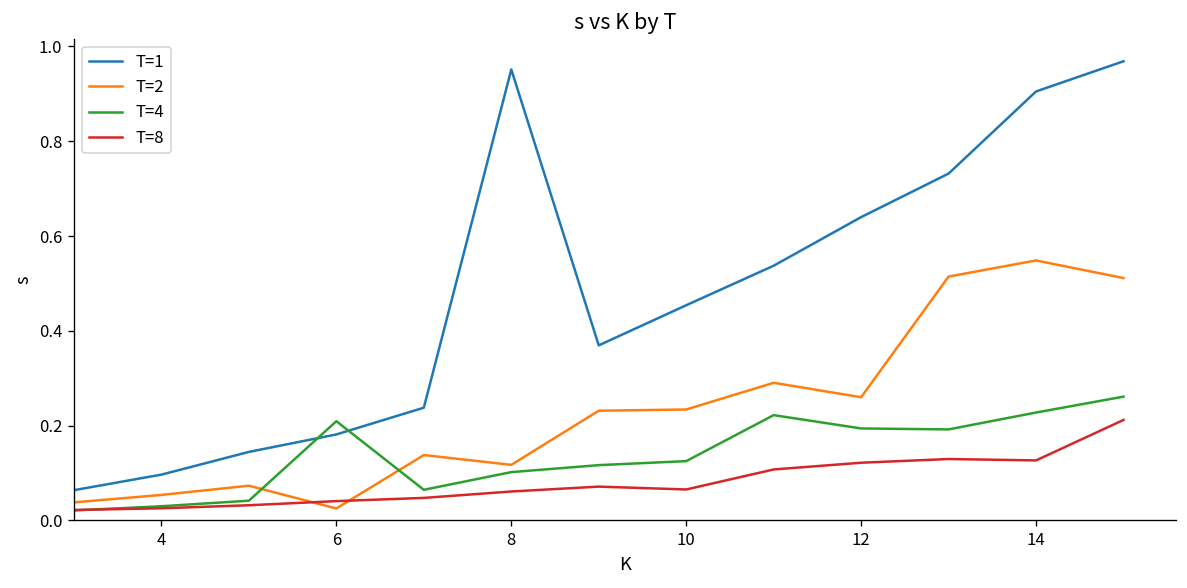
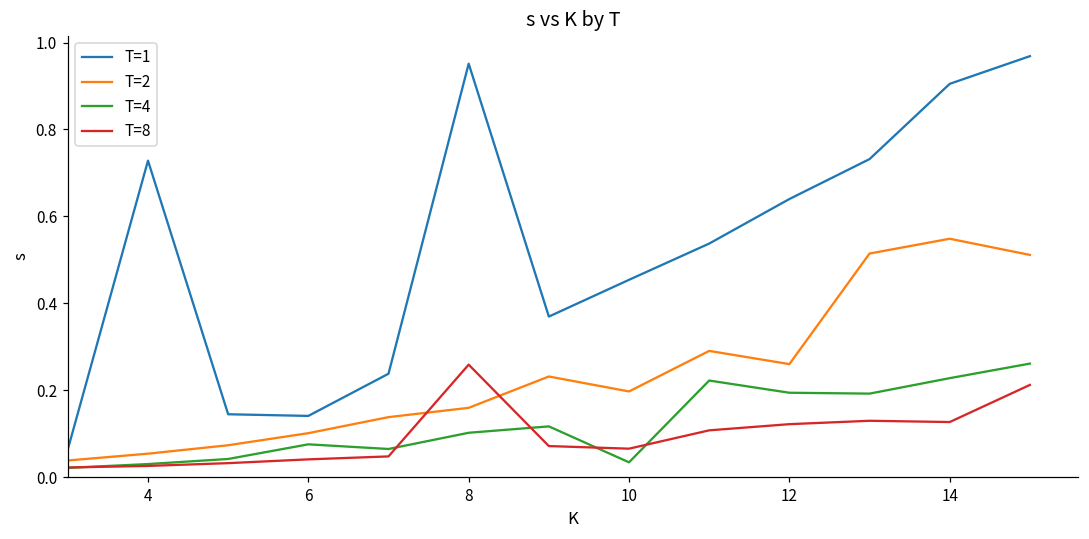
T=1, 4: 0.10 -> 0.73
T=1, 6: 0.18 -> 0.14
T=2, 6: 0.03 -> 0.10
T=4, 6: 0.21 -> 0.08
T=2, 8: 0.12 -> 0.16
T=8, 8: 0.06 -> 0.26
T=2, 10: 0.23 -> 0.20
T=4, 10: 0.13 -> 0.03
